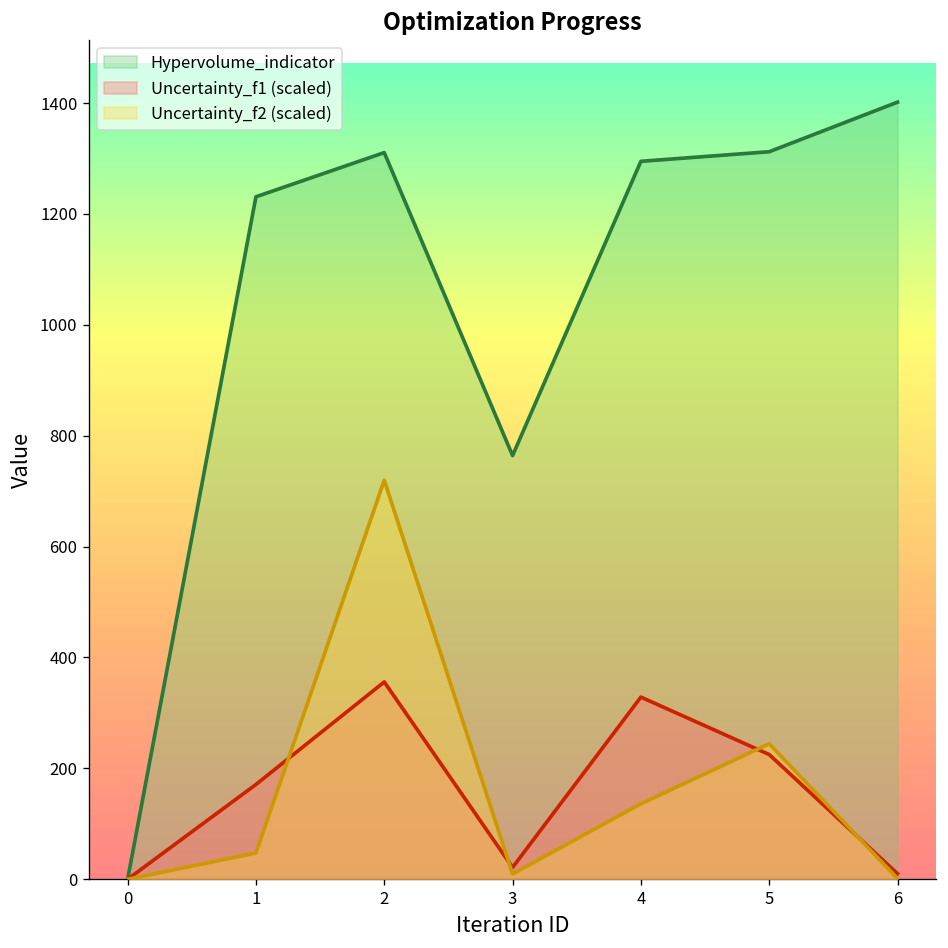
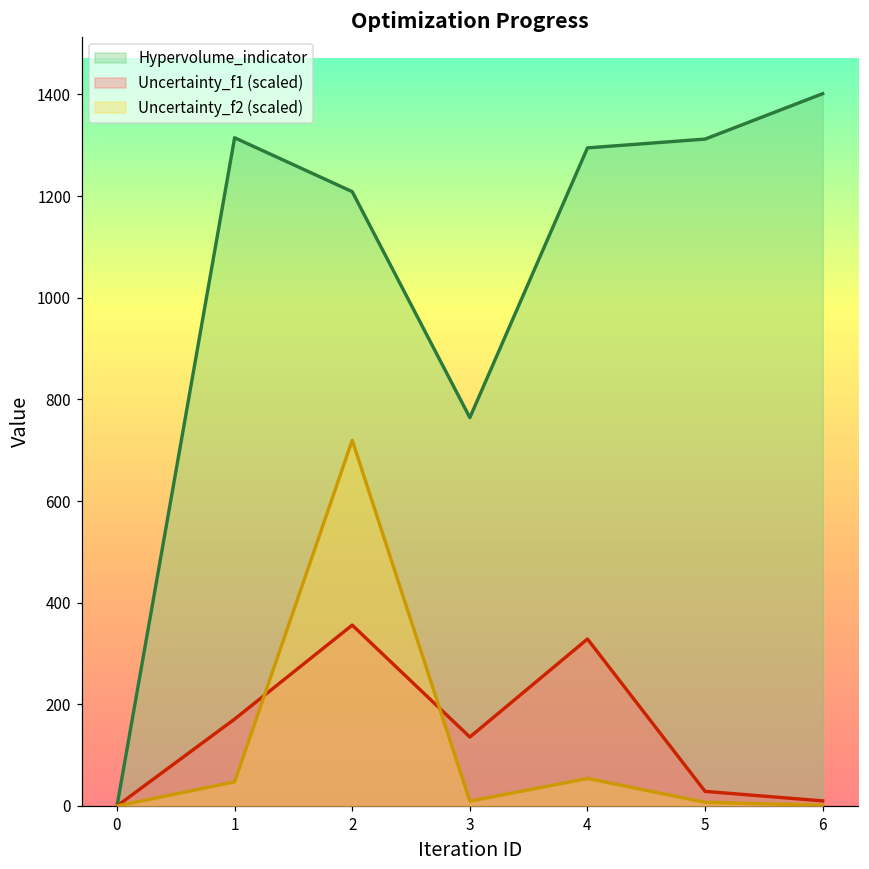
Hypervolume_indicator, 1: 1230 -> 1310
Hypervolume_indicator, 2: 1310 -> 1210
Uncertainty_f1 (scaled), 3: 20 -> 140
Uncertainty_f2 (scaled), 4: 140 -> 50
Uncertainty_f1 (scaled), 5: 220 -> 30
Uncertainty_f2 (scaled), 5: 240 -> 10
